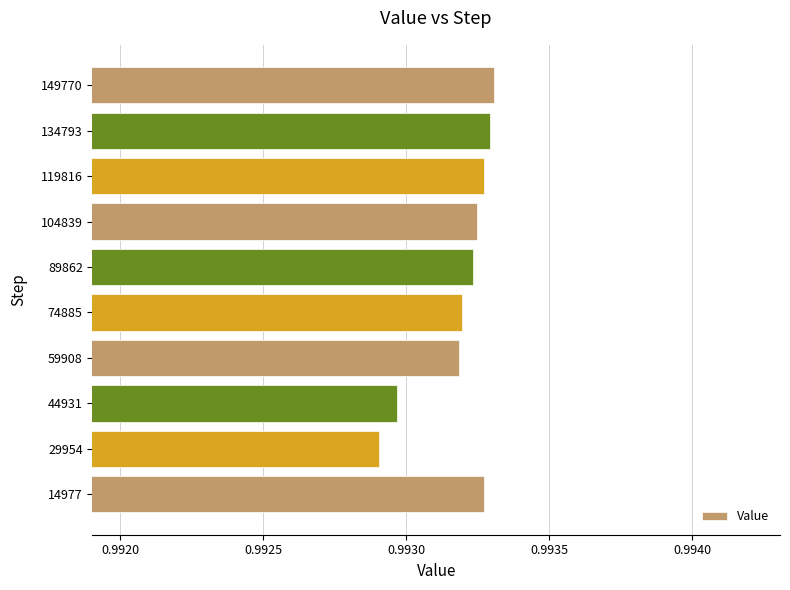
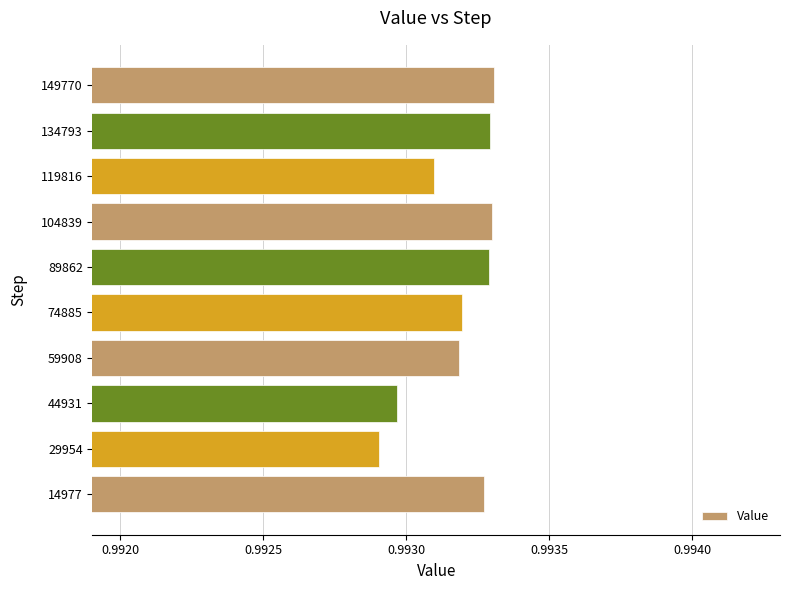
119816: 0.99327 -> 0.99310
104839: 0.99325 -> 0.99330
89862: 0.99323 -> 0.99329
